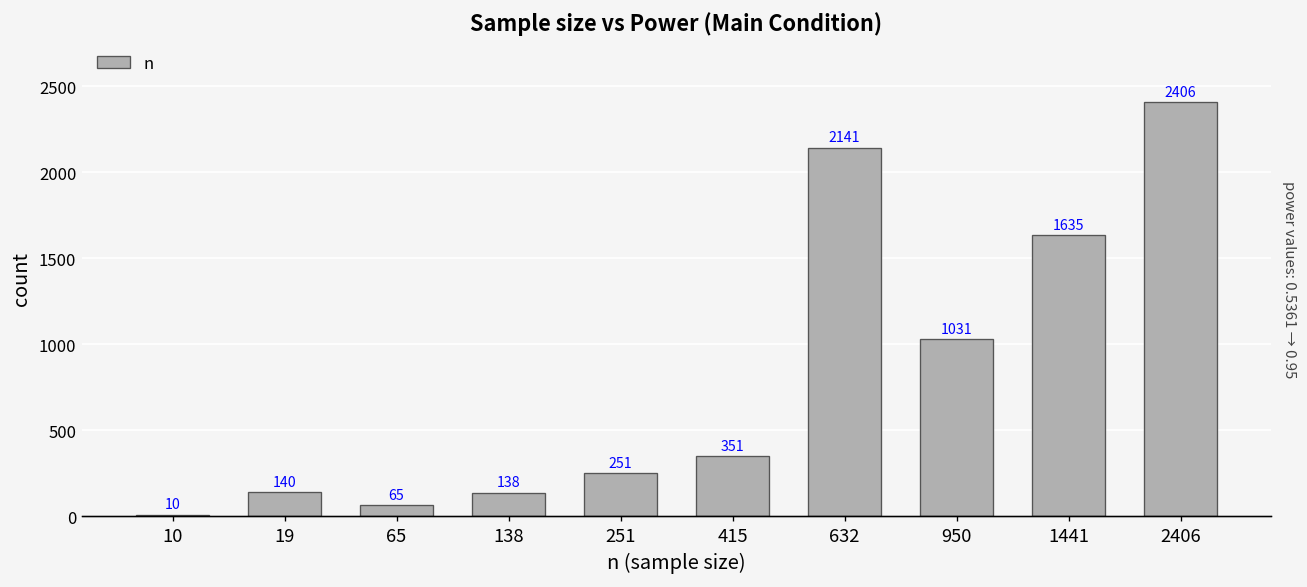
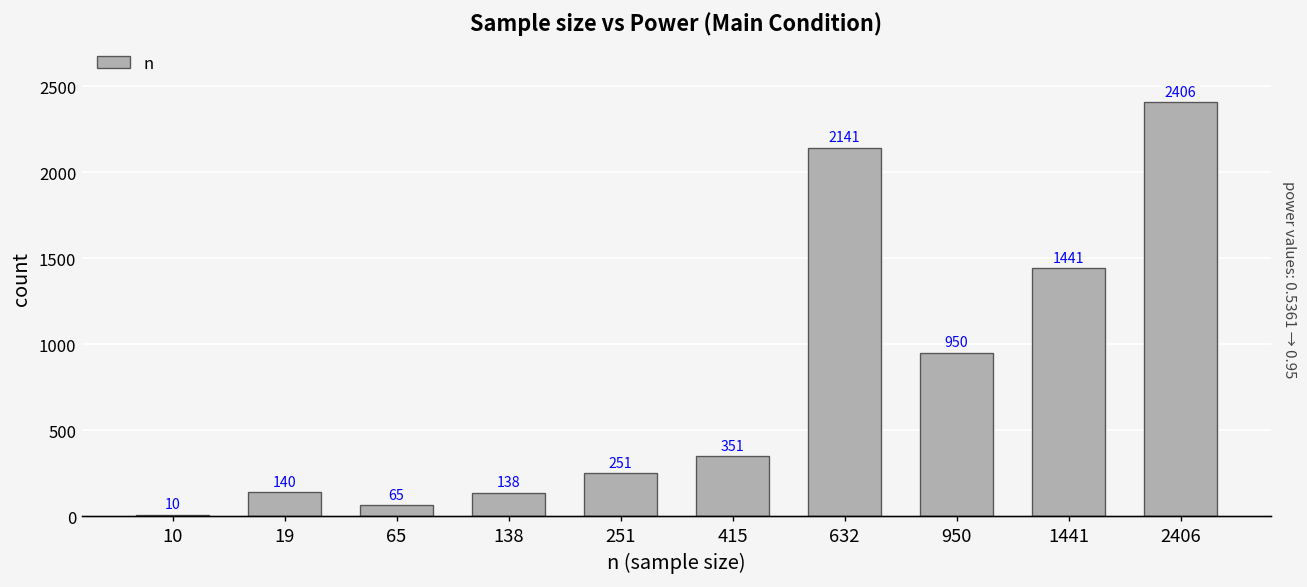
950: 1031 -> 950
1441: 1635 -> 1441
